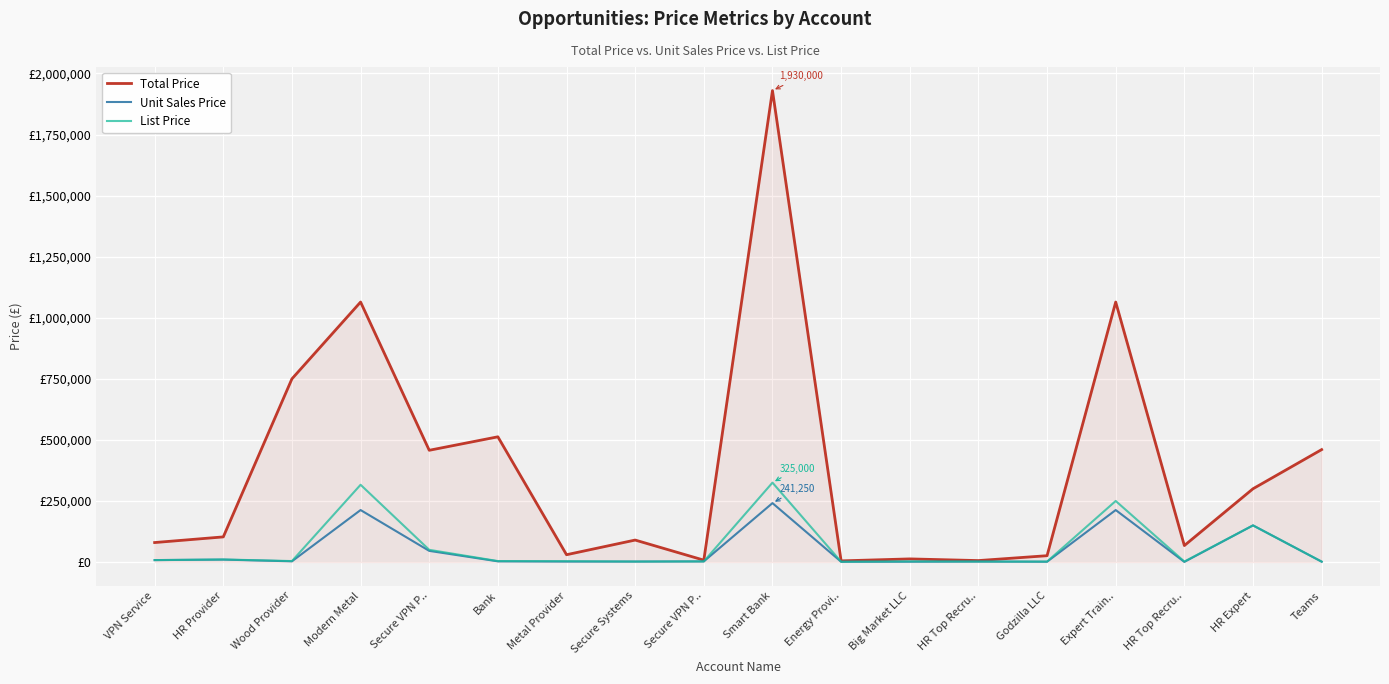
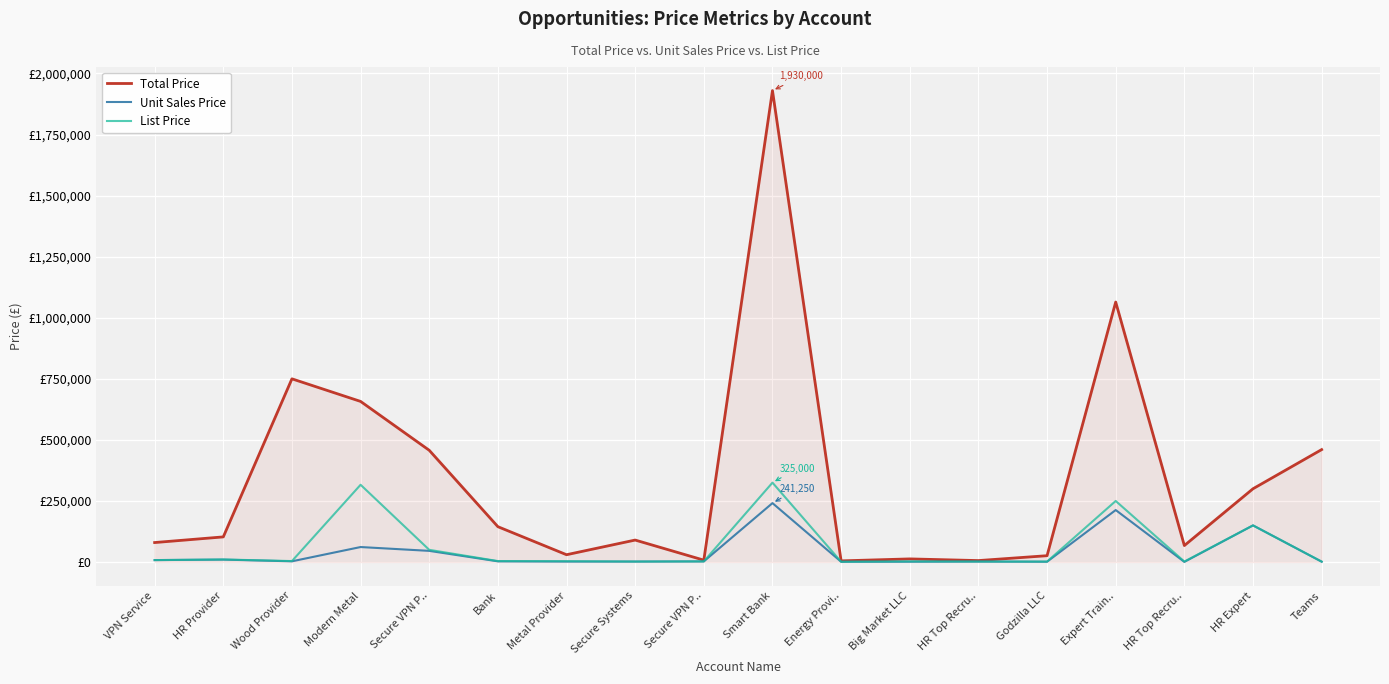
Total Price, Modern Metal: £1,060,000 -> £660,000
Unit Sales Price, Modern Metal: £210,000 -> £60,000
Total Price, Bank: £510,000 -> £140,000
